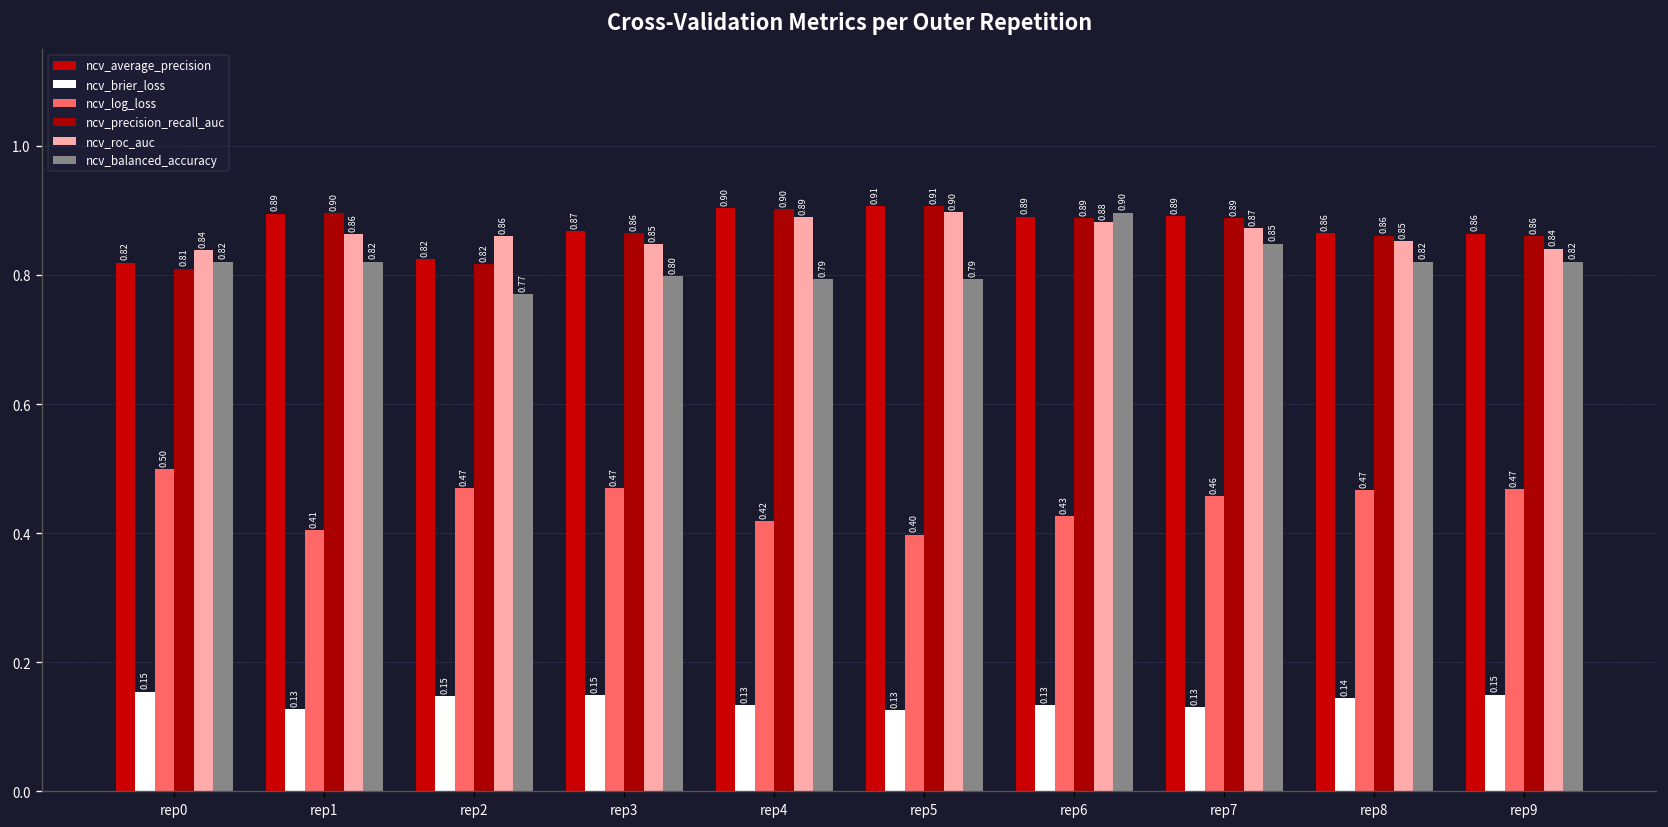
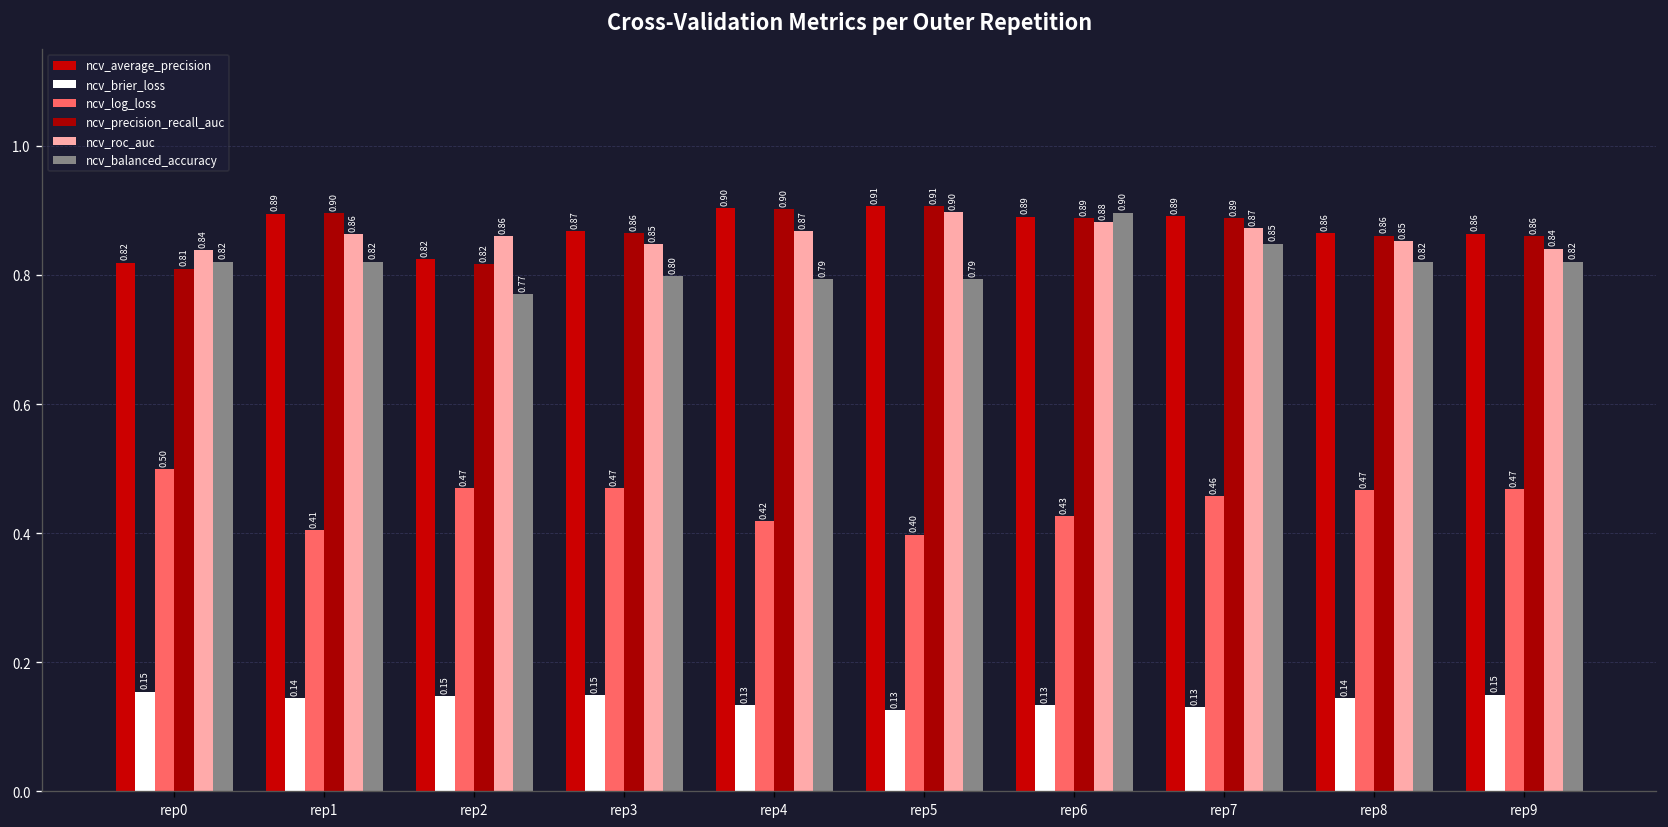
ncv_brier_loss, rep1: 0.13 -> 0.14
ncv_roc_auc, rep4: 0.89 -> 0.87
